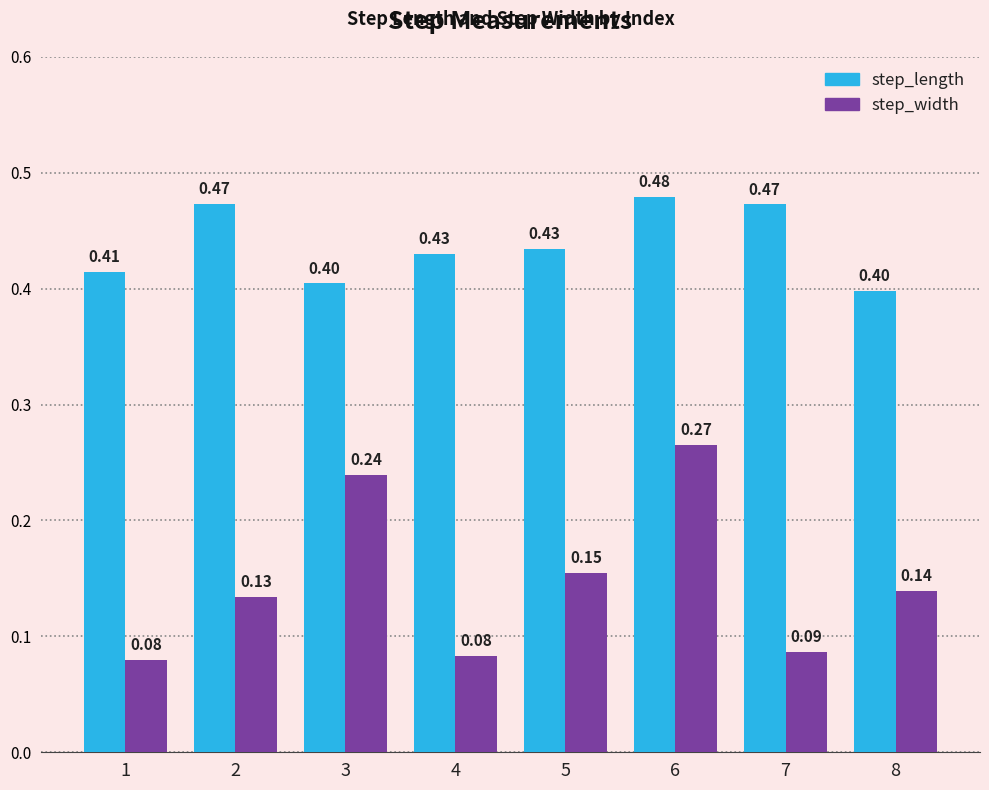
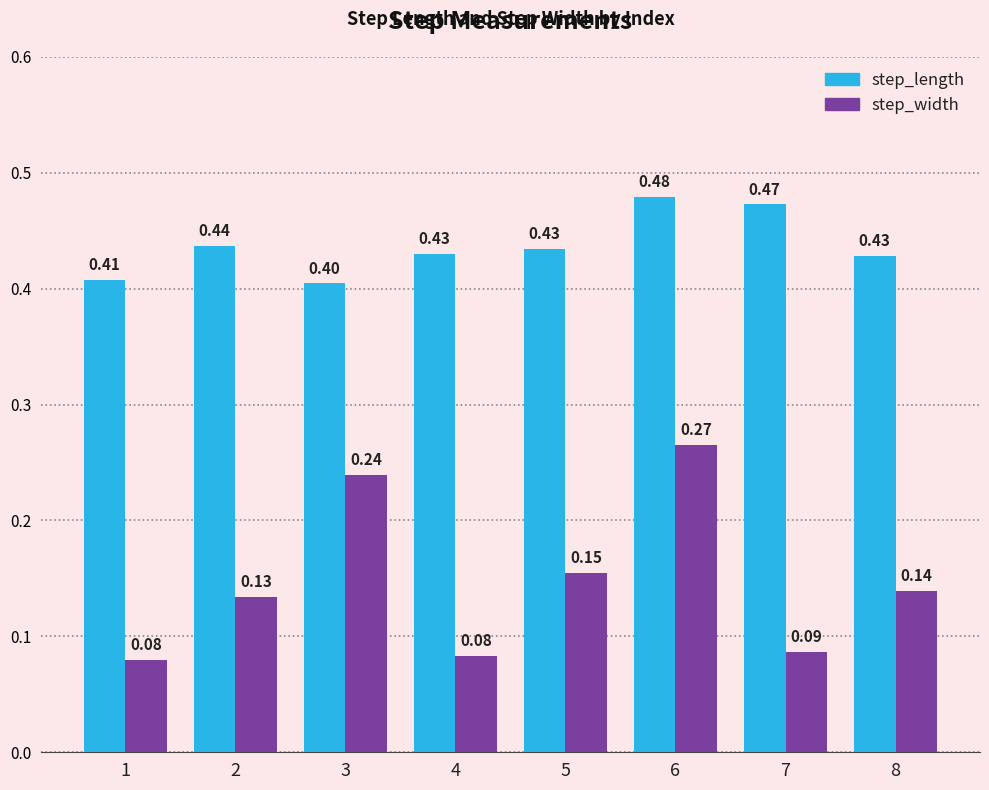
step_length, 1: 0.415 -> 0.407
step_length, 2: 0.47 -> 0.44
step_length, 8: 0.40 -> 0.43
